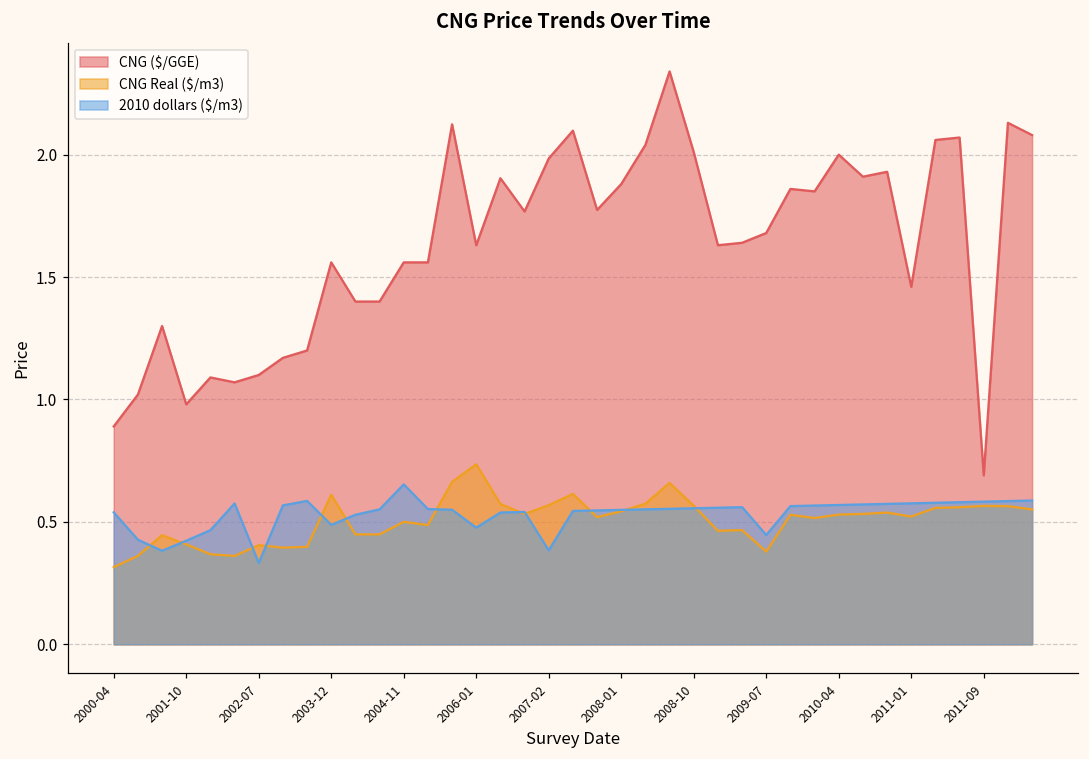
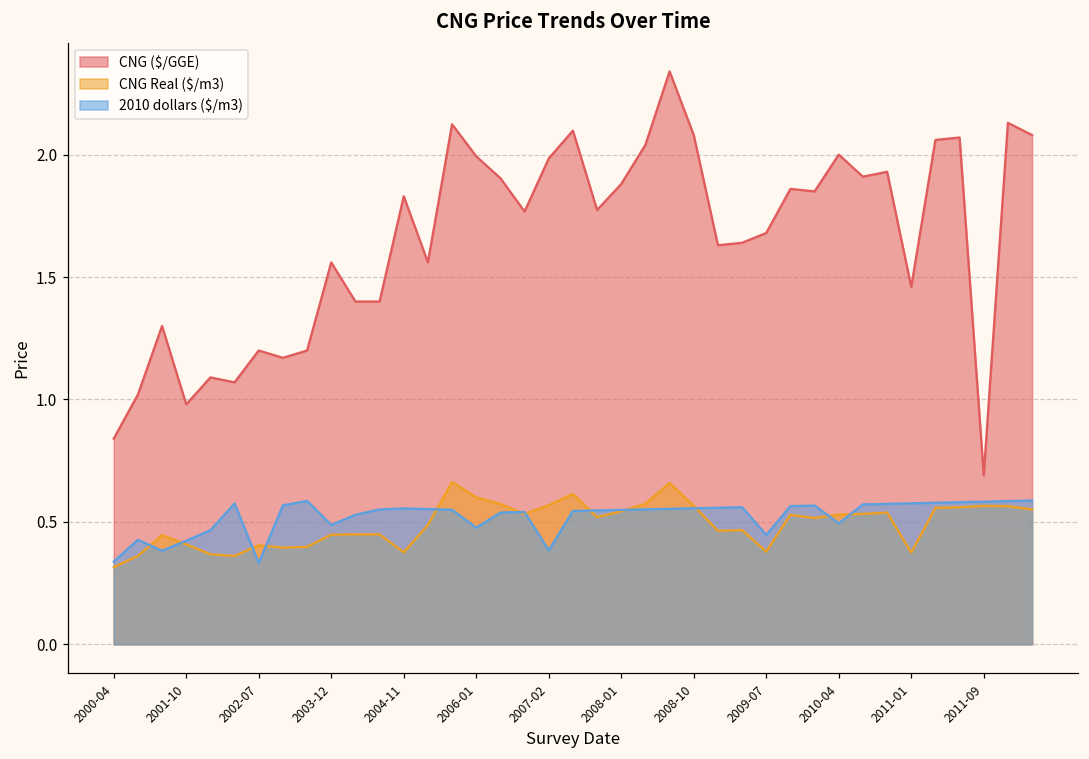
CNG ($/GGE), 2000-04: 0.89 -> 0.84
2010 dollars ($/m3), 2000-04: 0.54 -> 0.34
CNG ($/GGE), 2002-07: 1.1 -> 1.2
CNG Real ($/m3), 2003-12: 0.61 -> 0.45
CNG ($/GGE), 2004-11: 1.56 -> 1.83
CNG Real ($/m3), 2004-11: 0.50 -> 0.38
2010 dollars ($/m3), 2004-11: 0.65 -> 0.55
CNG ($/GGE), 2006-01: 1.63 -> 1.99
CNG Real ($/m3), 2006-01: 0.74 -> 0.60
CNG ($/GGE), 2008-10: 2.01 -> 2.08
2010 dollars ($/m3), 2010-04: 0.57 -> 0.49
CNG Real ($/m3), 2011-01: 0.52 -> 0.37
